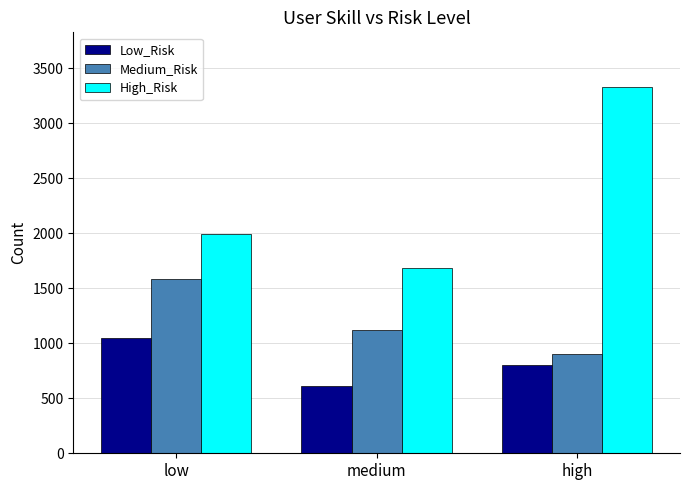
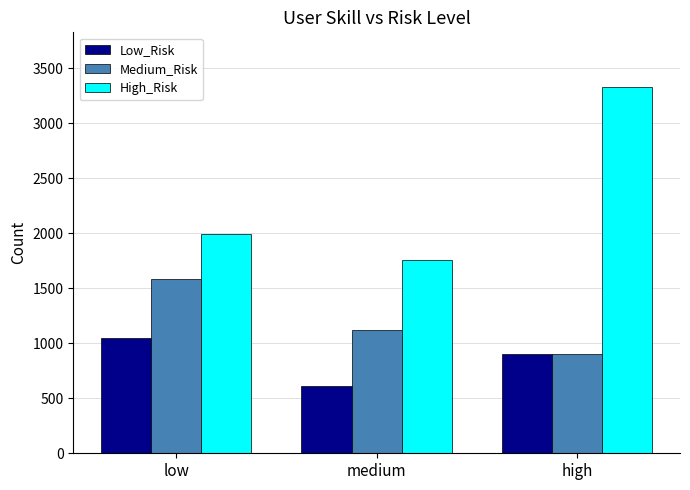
High_Risk, medium: 1680 -> 1750
Low_Risk, high: 810 -> 900
